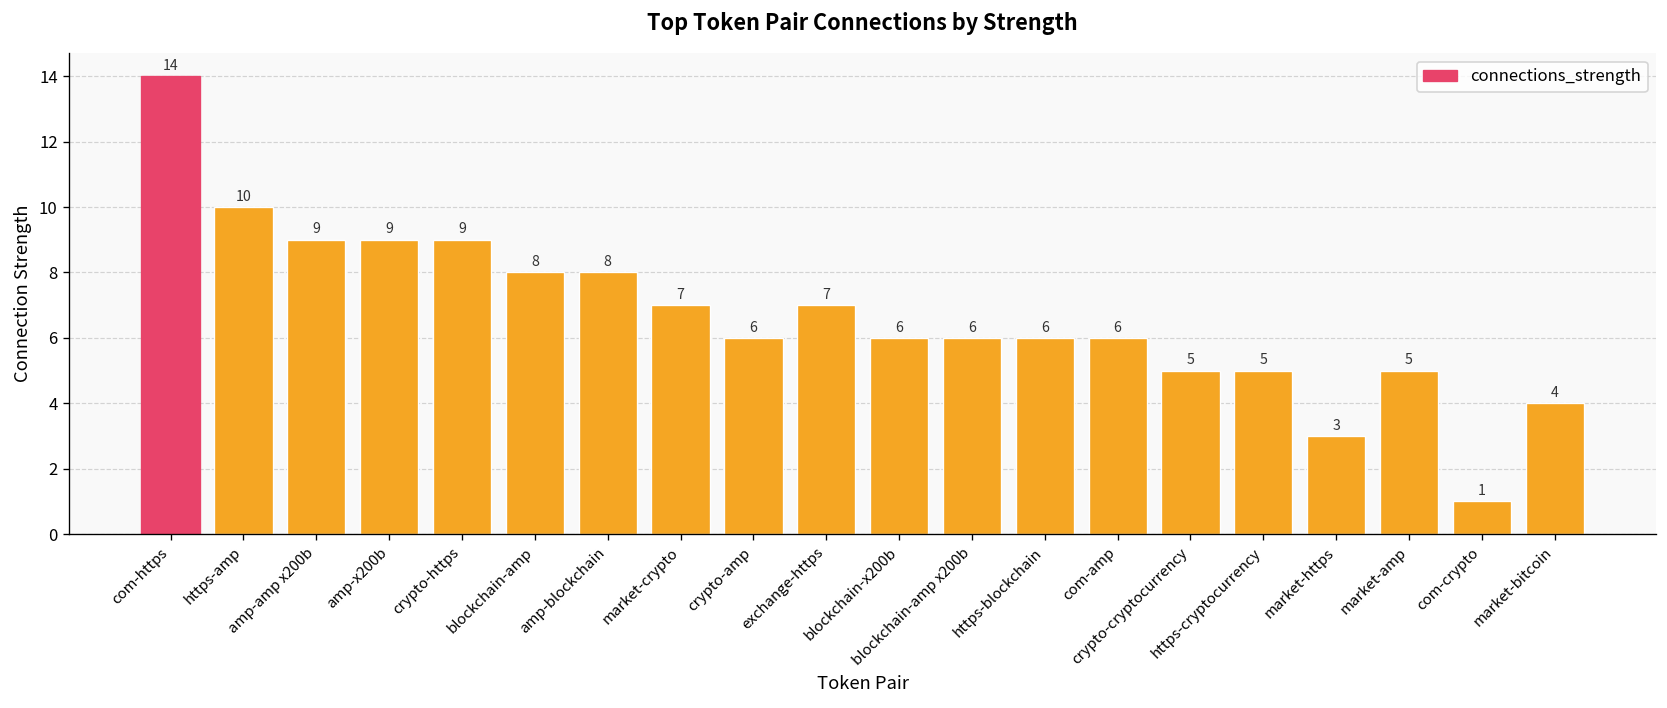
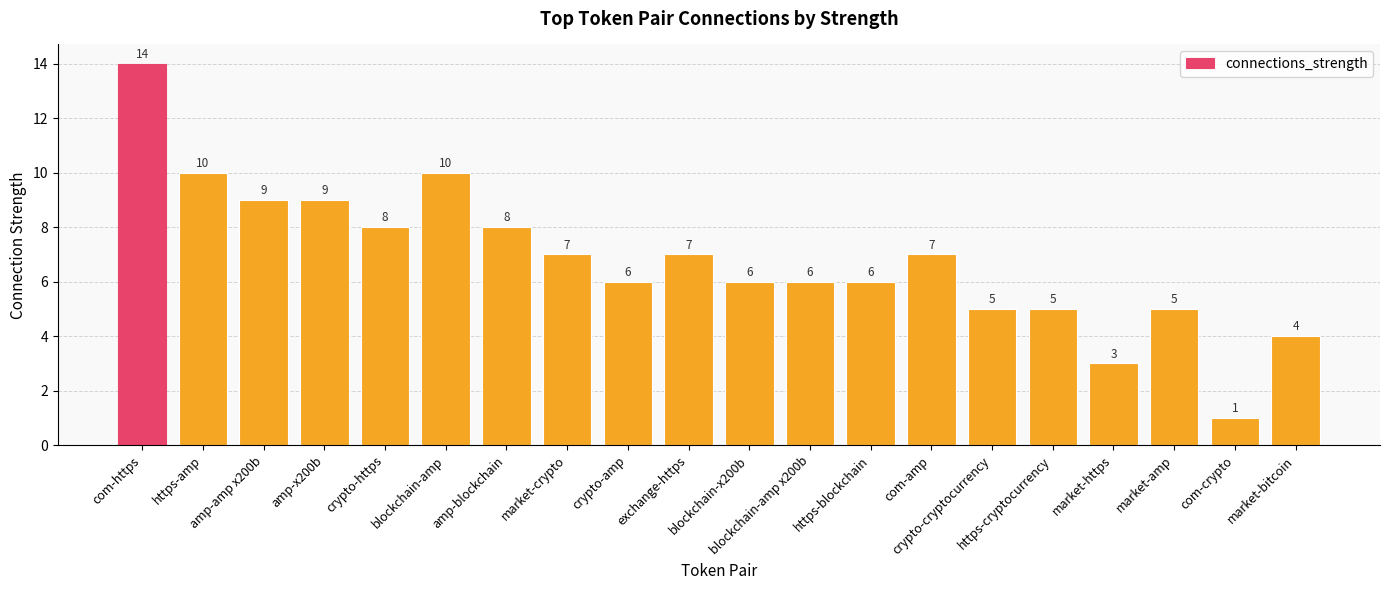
crypto-https: 9 -> 8
blockchain-amp: 8 -> 10
com-amp: 6 -> 7
